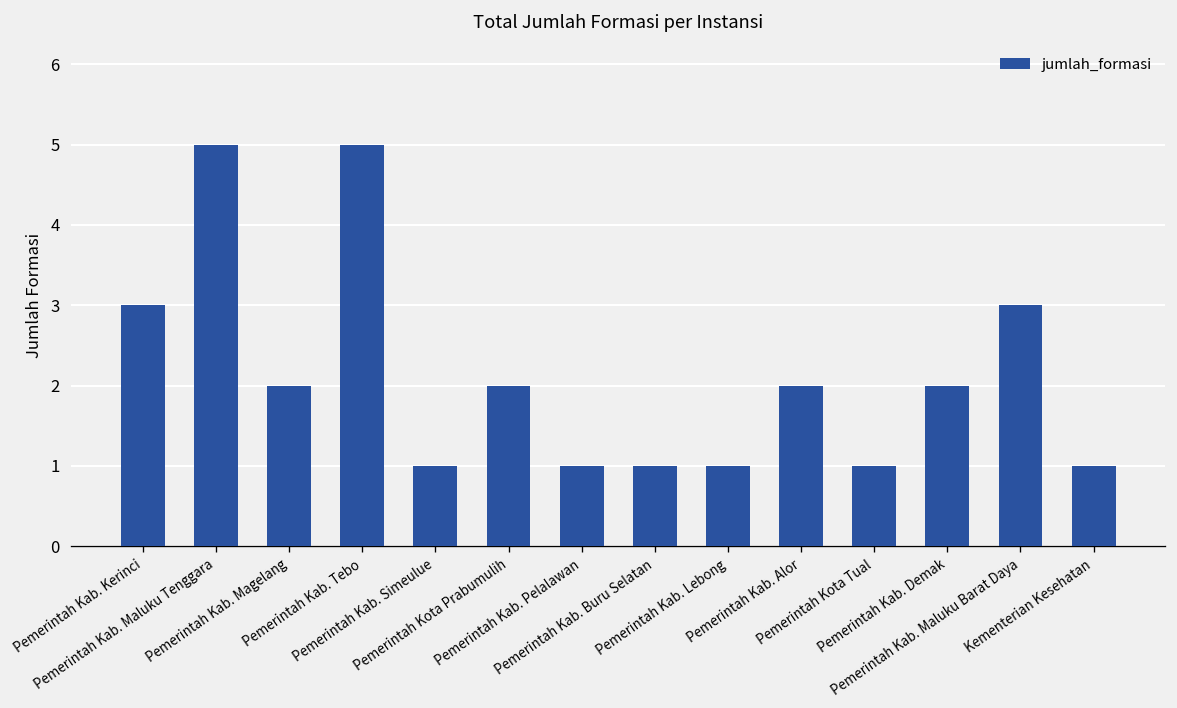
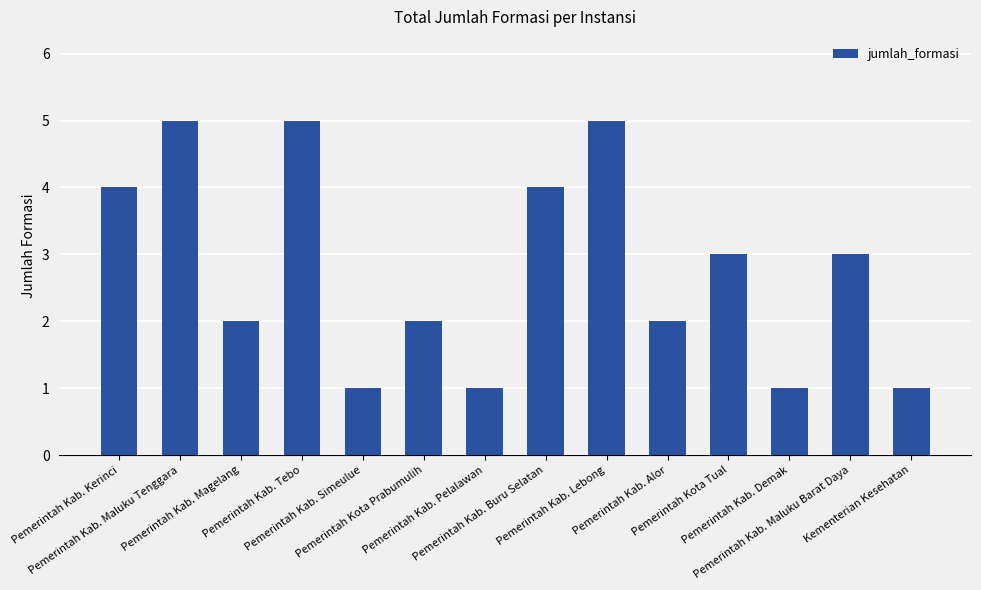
Pemerintah Kab. Kerinci: 3 -> 4
Pemerintah Kab. Buru Selatan: 1 -> 4
Pemerintah Kab. Lebong: 1 -> 5
Pemerintah Kota Tual: 1 -> 3
Pemerintah Kab. Demak: 2 -> 1
